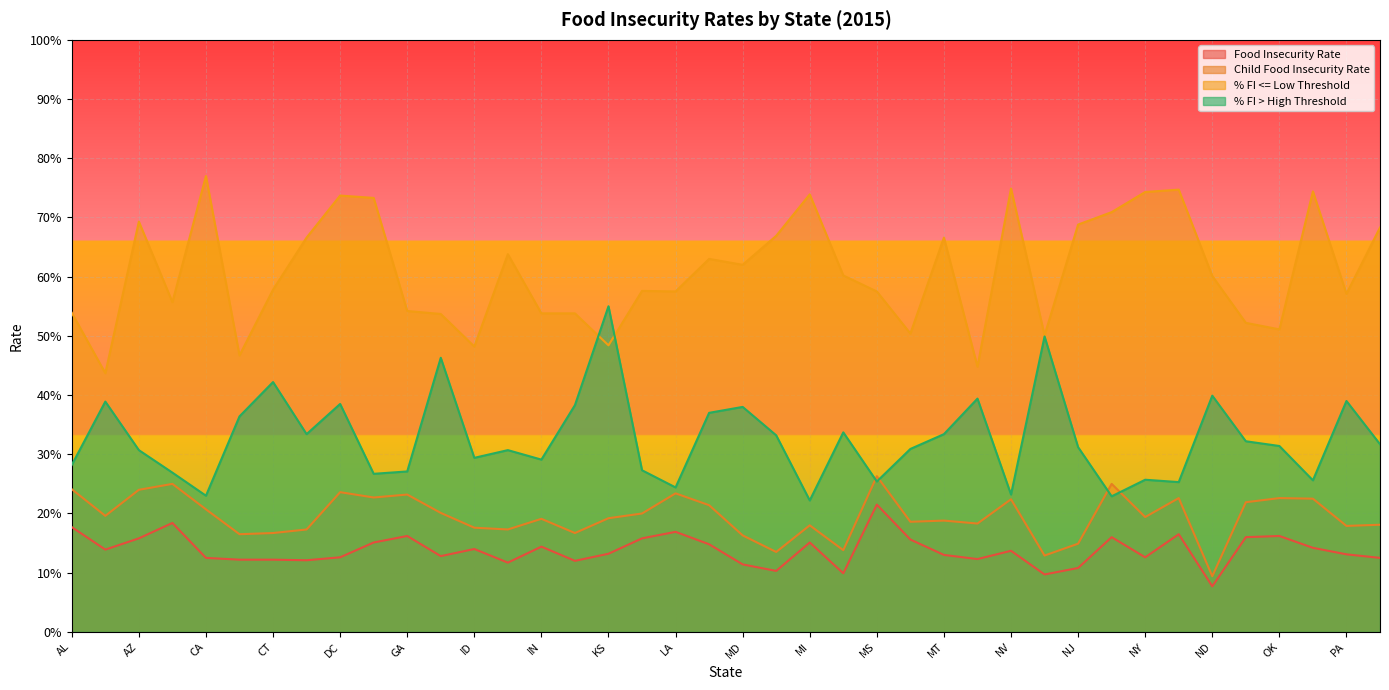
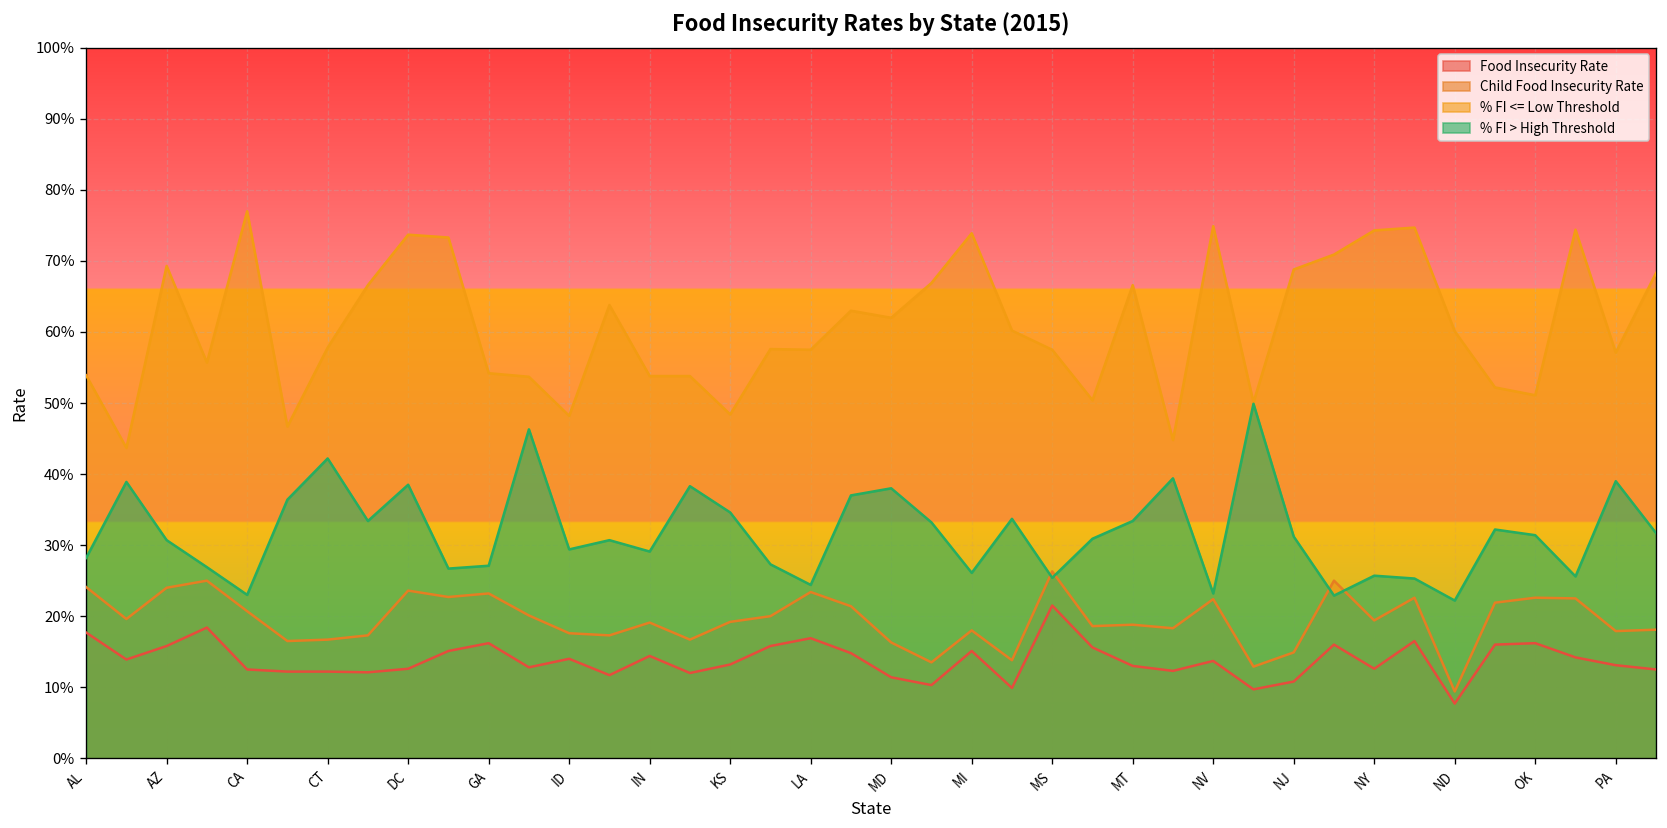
% FI > High Threshold, KS: 55% -> 35%
% FI > High Threshold, MI: 22% -> 26%
% FI > High Threshold, ND: 40% -> 22%
